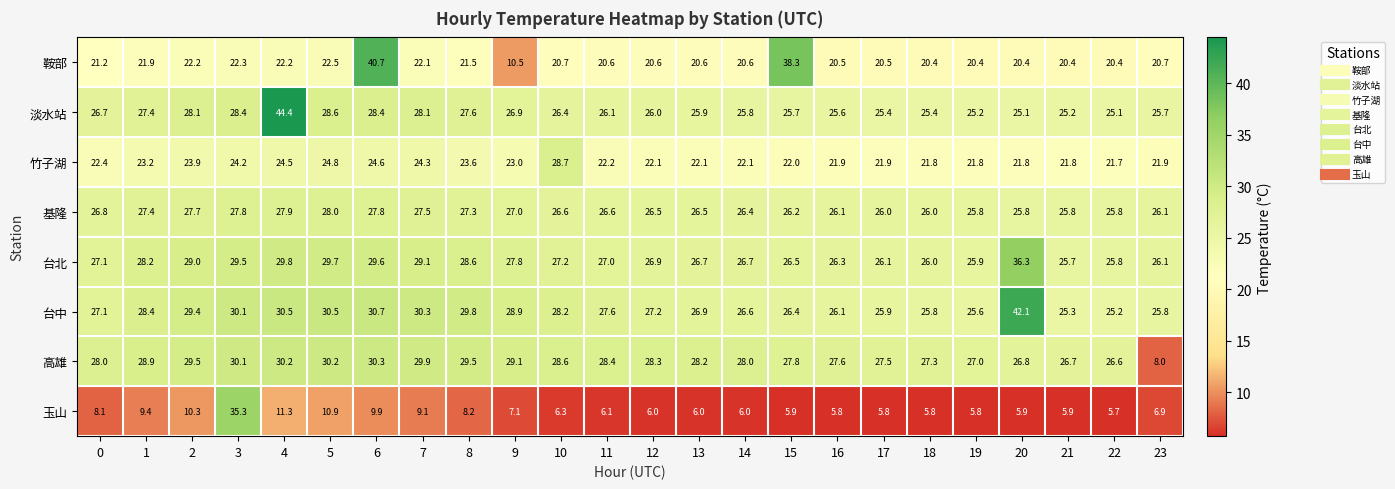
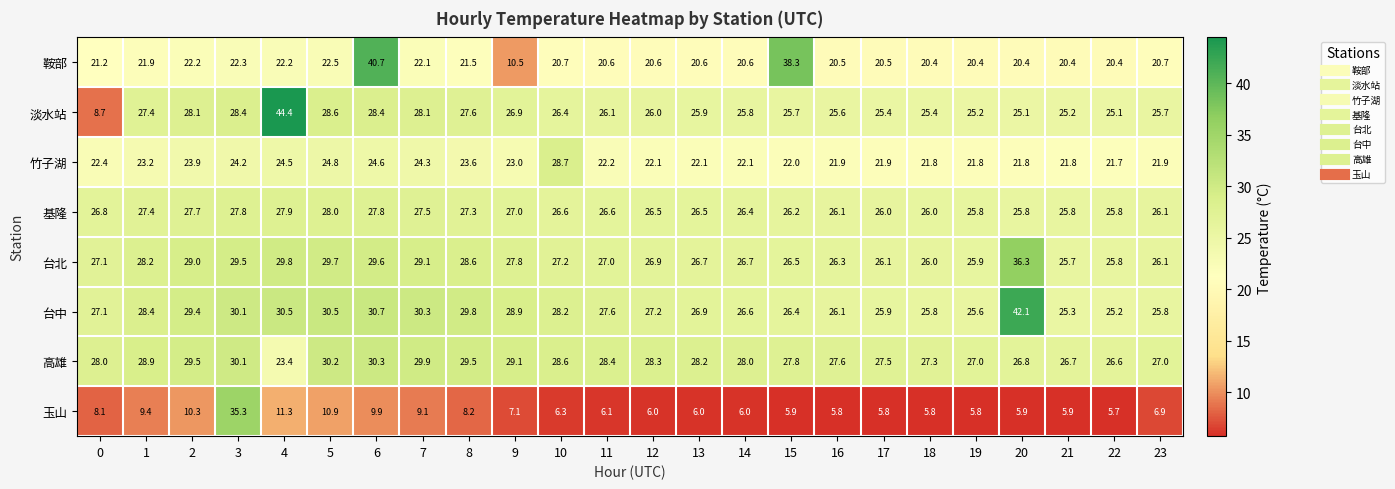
淡水站, 0: 26.7 -> 8.7
高雄, 4: 30.2 -> 23.4
高雄, 23: 8.0 -> 27.0
